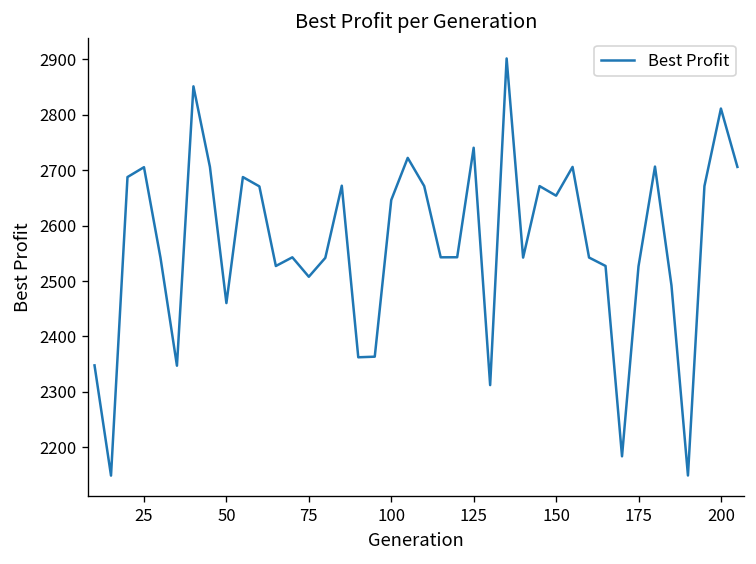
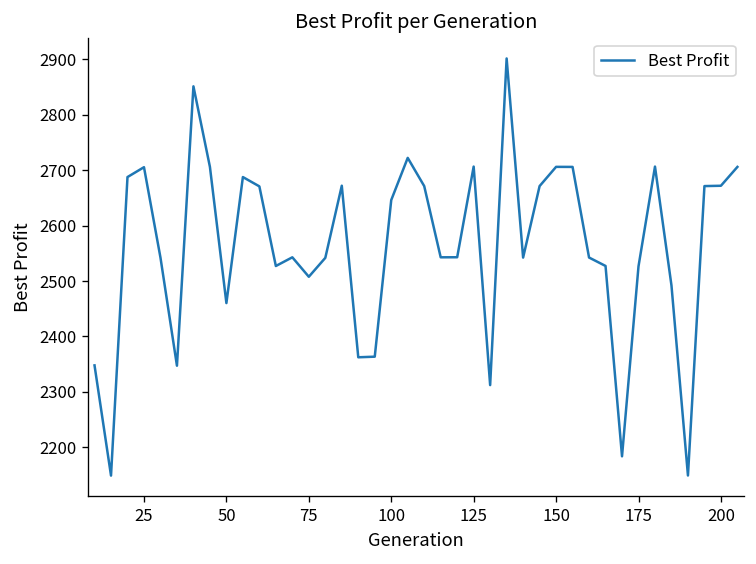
125: 2740 -> 2710
150: 2650 -> 2710
200: 2810 -> 2670
